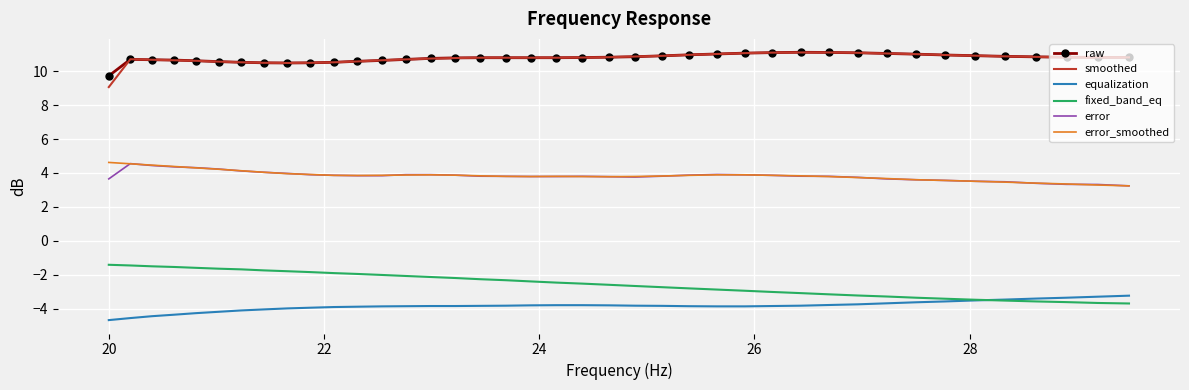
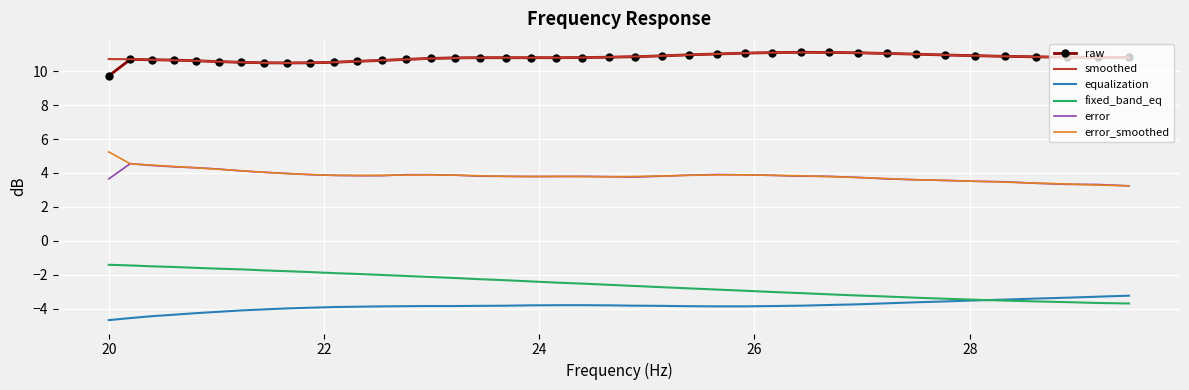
smoothed, 20: 9.1 -> 10.7
error_smoothed, 20: 4.6 -> 5.2
